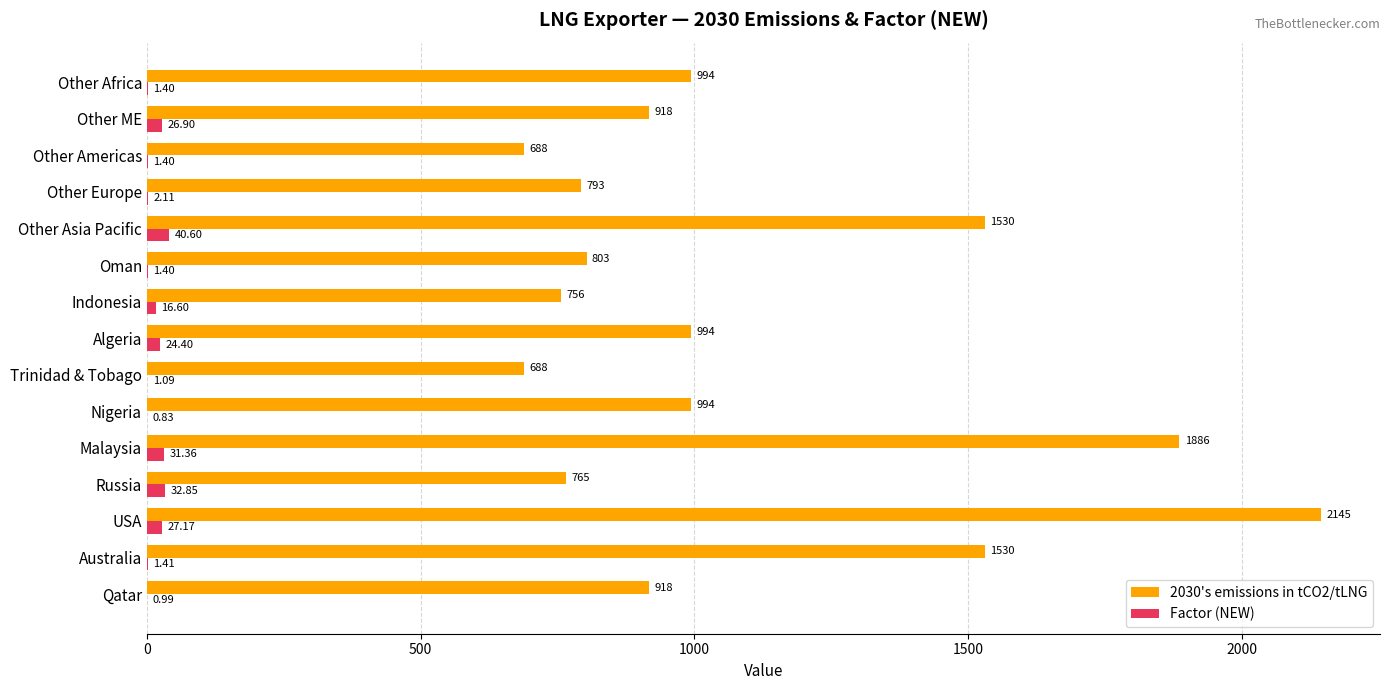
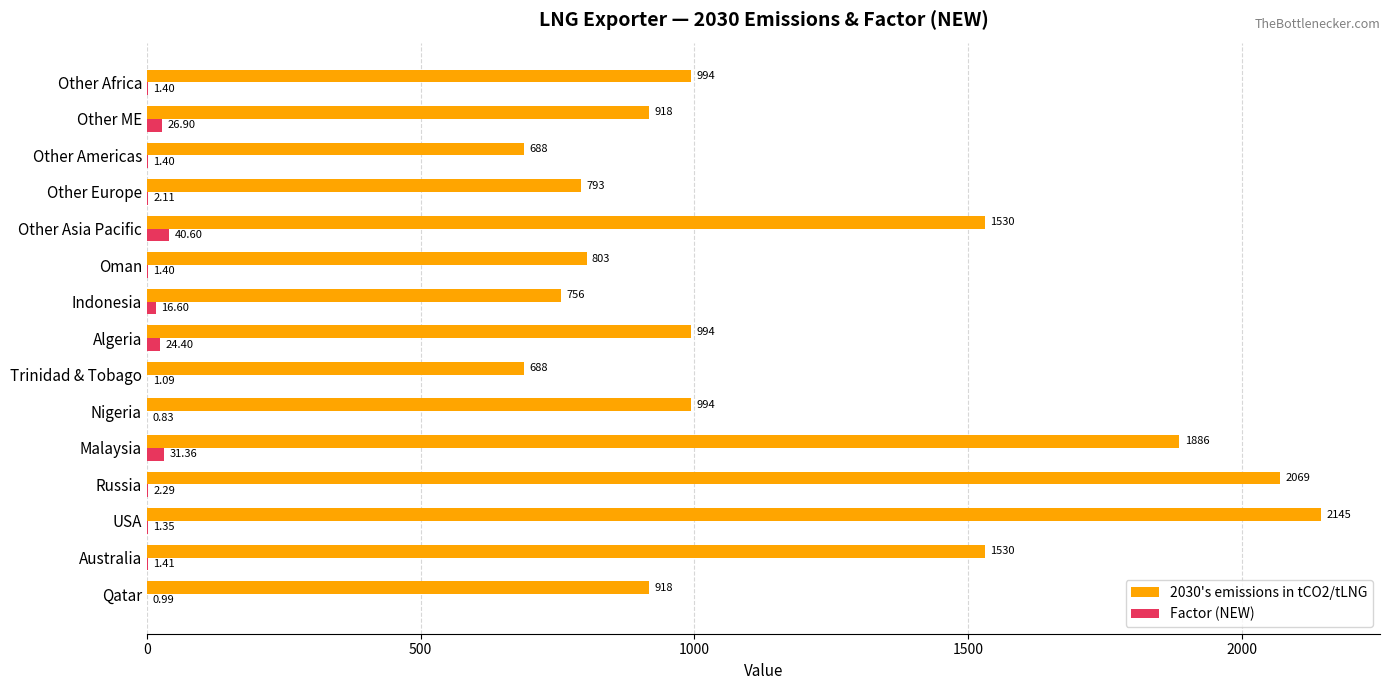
2030's emissions in tCO2/tLNG, Russia: 765 -> 2069
Factor (NEW), Russia: 32.85 -> 2.29
Factor (NEW), USA: 27.17 -> 1.35
